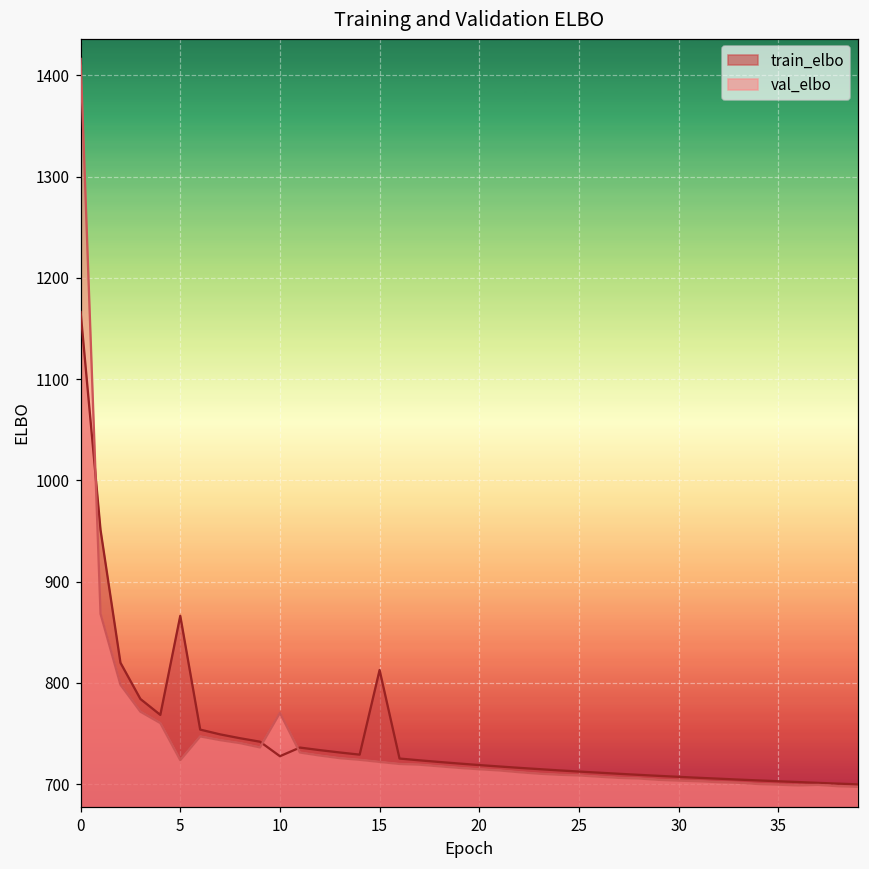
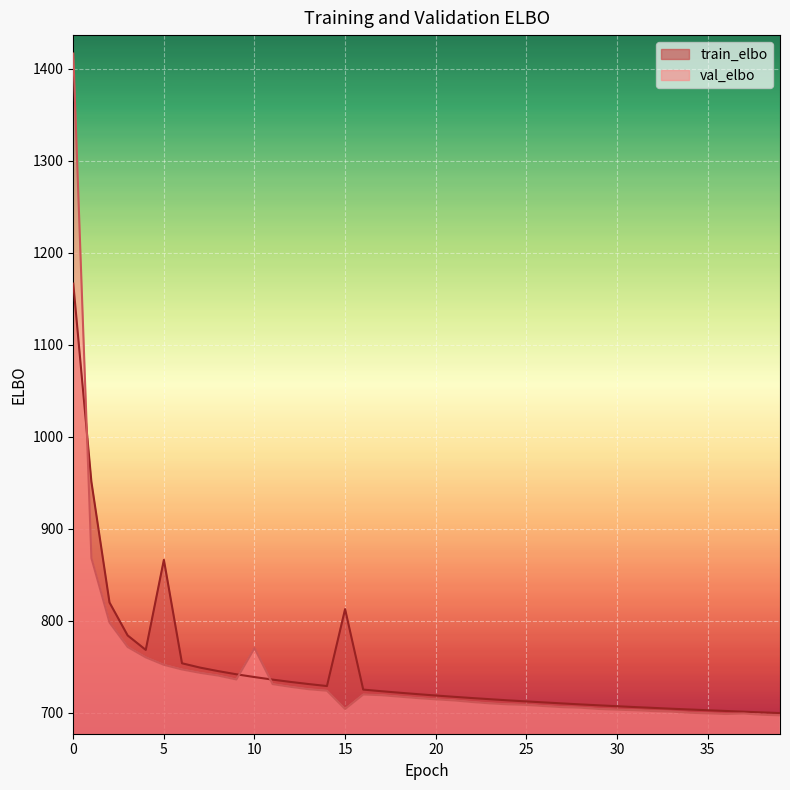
val_elbo, 5: 720 -> 750
train_elbo, 10: 730 -> 740
val_elbo, 15: 720 -> 700
